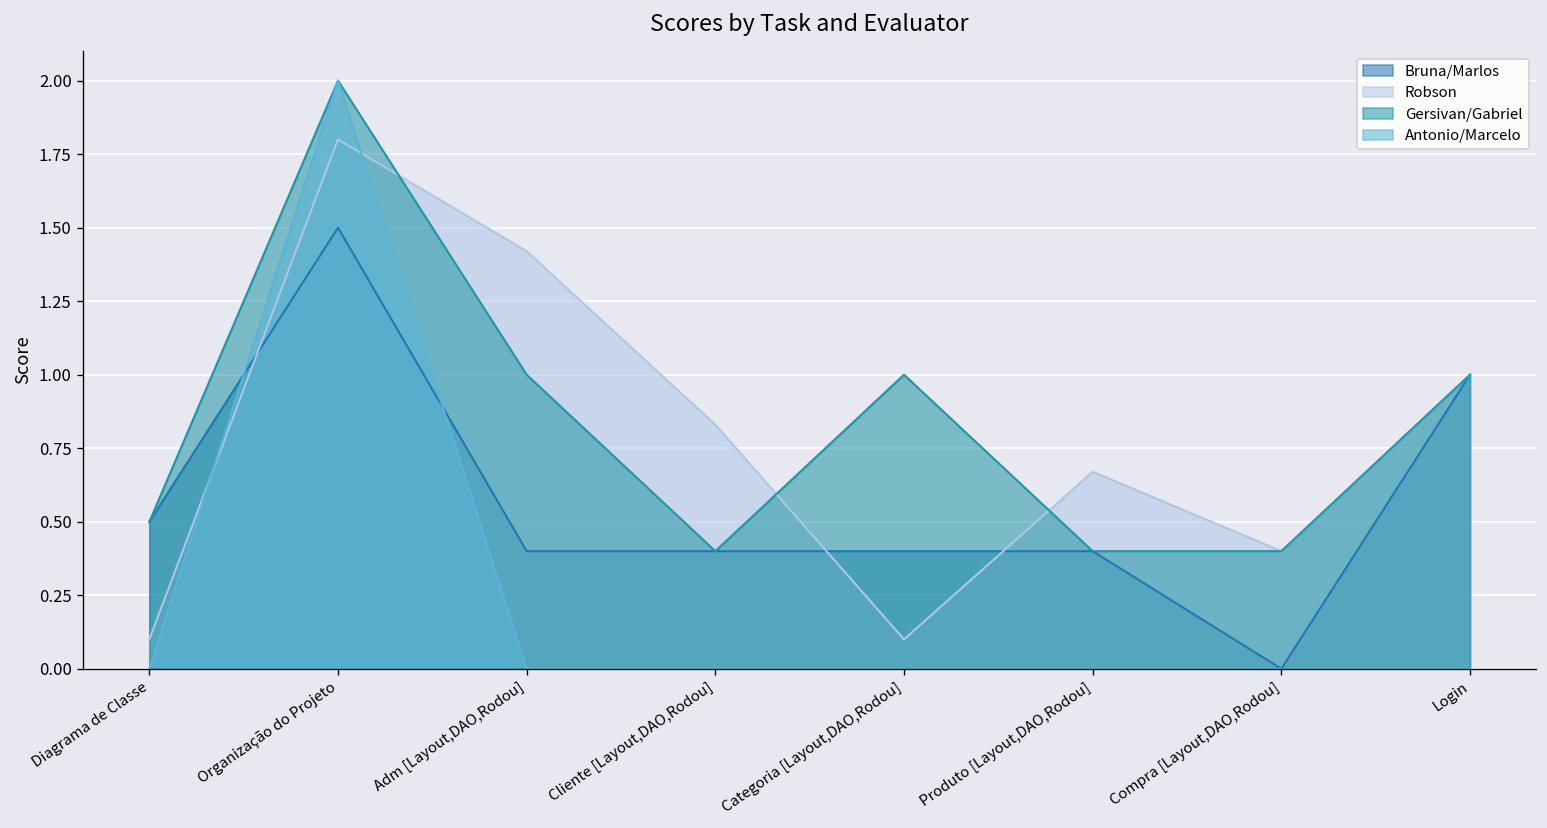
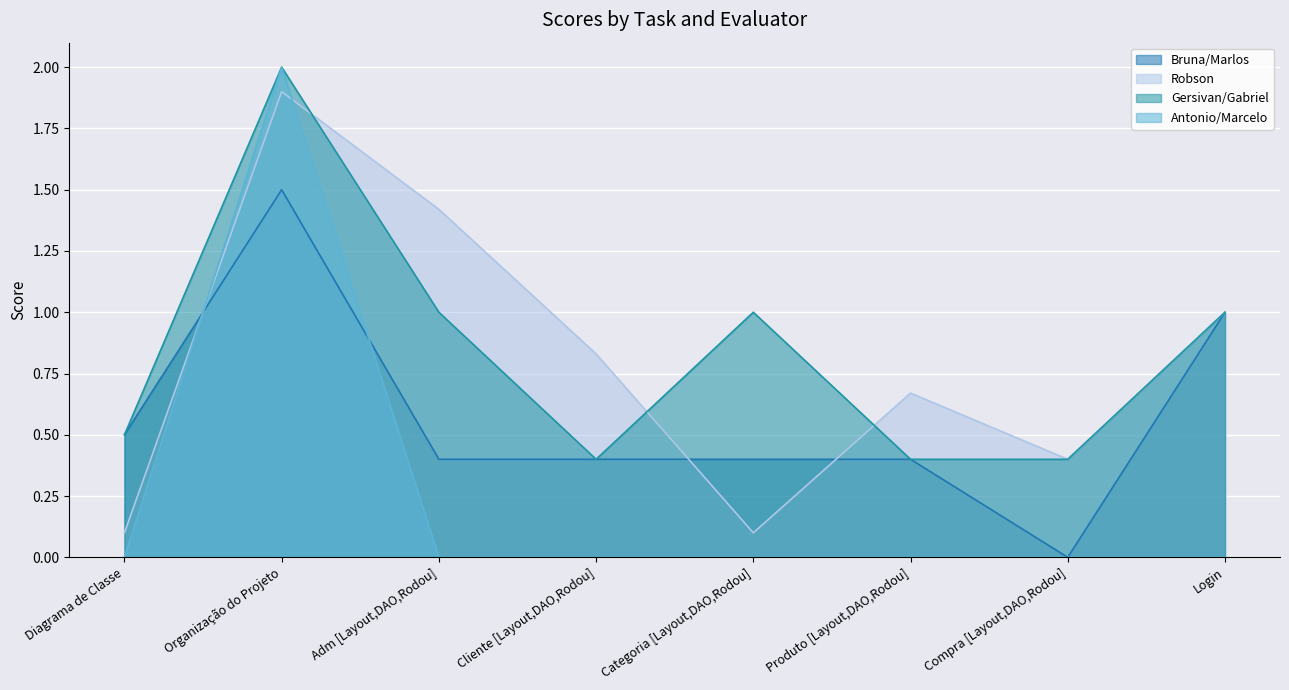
Robson, Organização do Projeto: 1.8 -> 1.9
